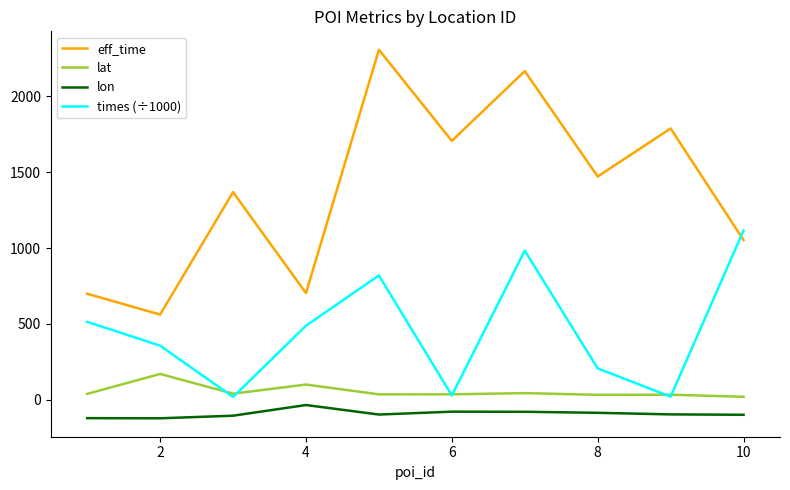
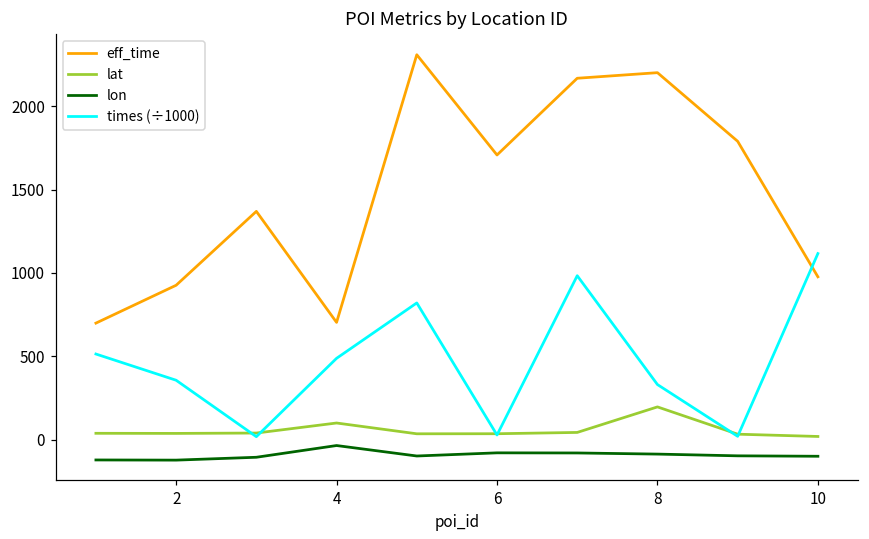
eff_time, 2: 560 -> 930
lat, 2: 170 -> 40
eff_time, 8: 1470 -> 2200
lat, 8: 30 -> 200
times (÷1000), 8: 210 -> 330
eff_time, 10: 1050 -> 980
